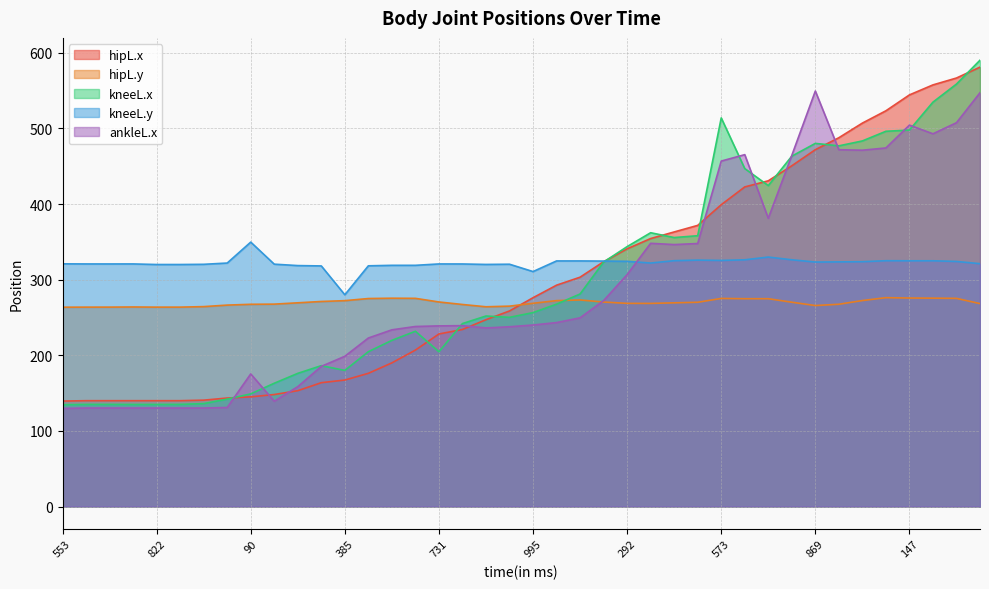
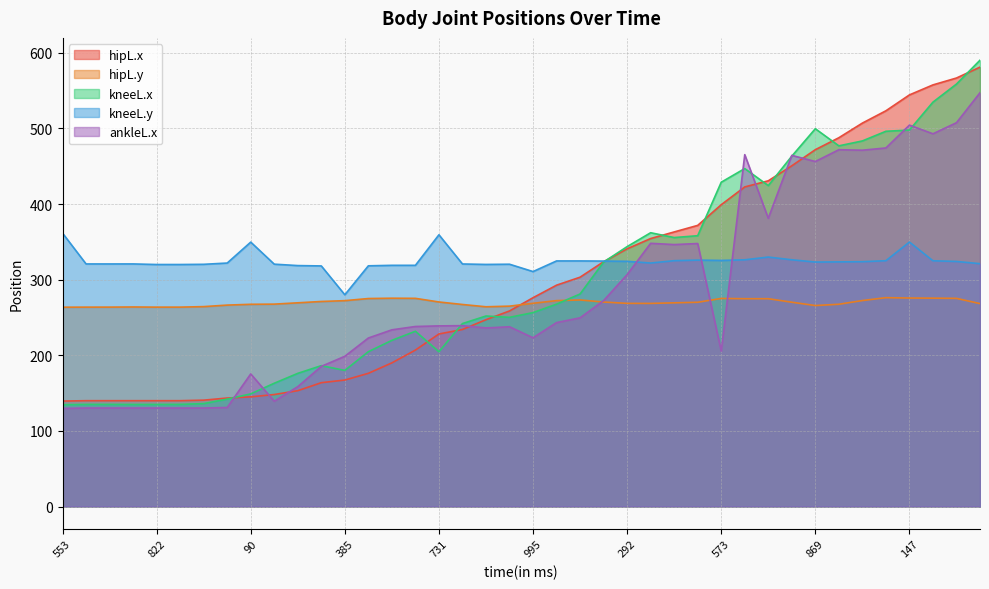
kneeL.y, 553: 320 -> 360
kneeL.y, 731: 320 -> 360
ankleL.x, 995: 240 -> 220
kneeL.x, 573: 510 -> 430
ankleL.x, 573: 460 -> 210
kneeL.x, 869: 480 -> 500
ankleL.x, 869: 550 -> 460
kneeL.y, 147: 320 -> 350
